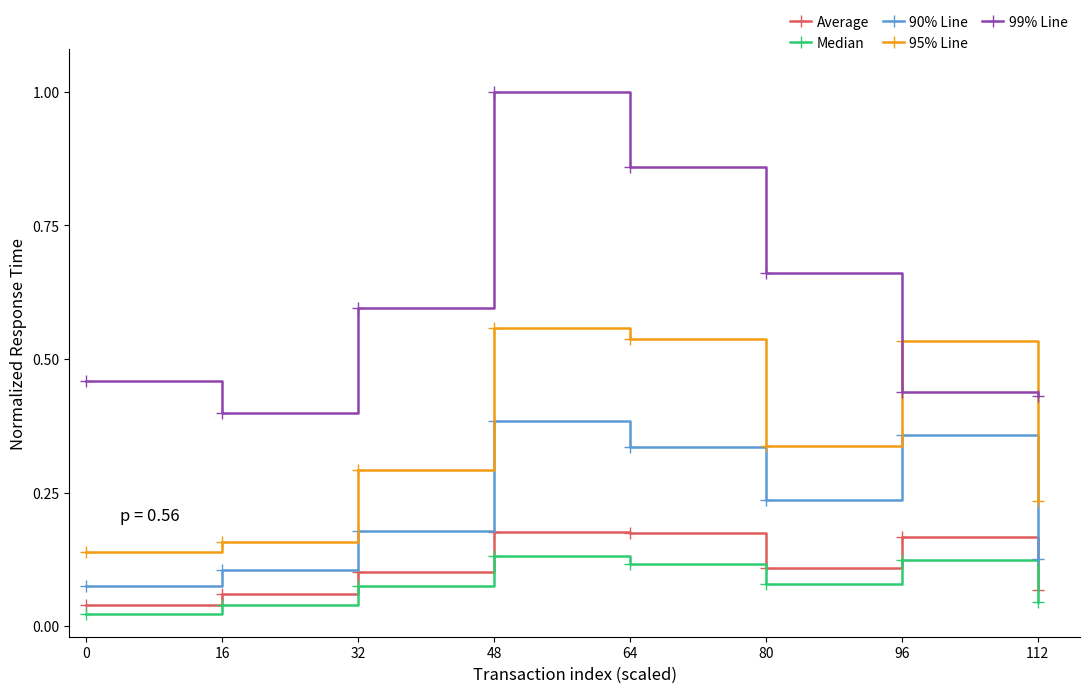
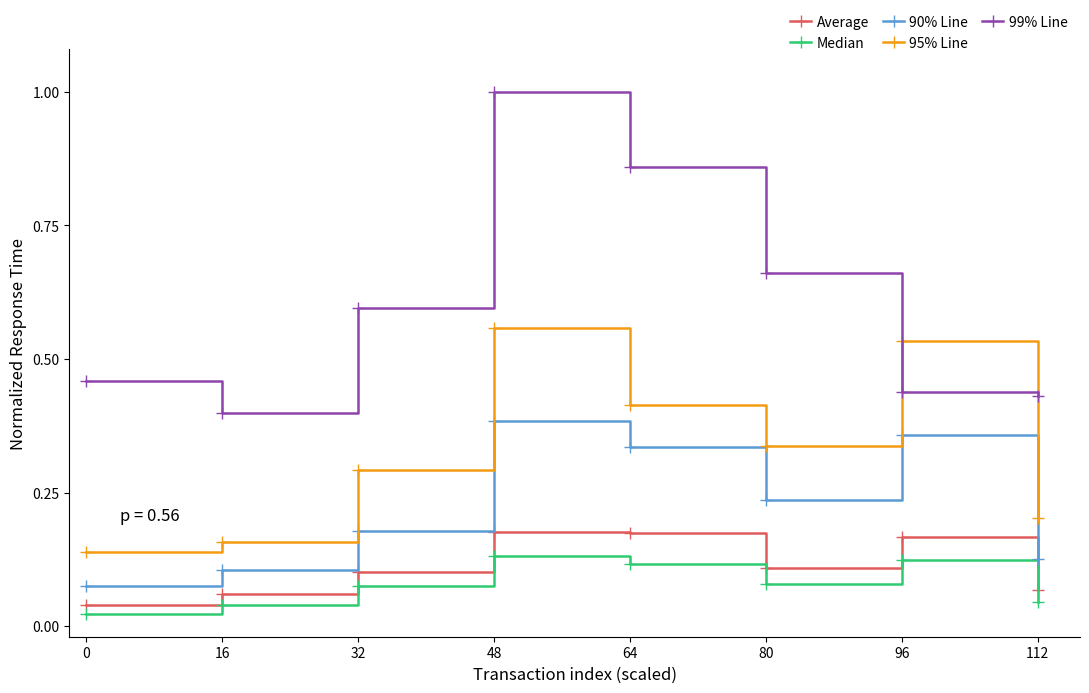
95% Line, 64: 0.54 -> 0.41
95% Line, 112: 0.23 -> 0.20
